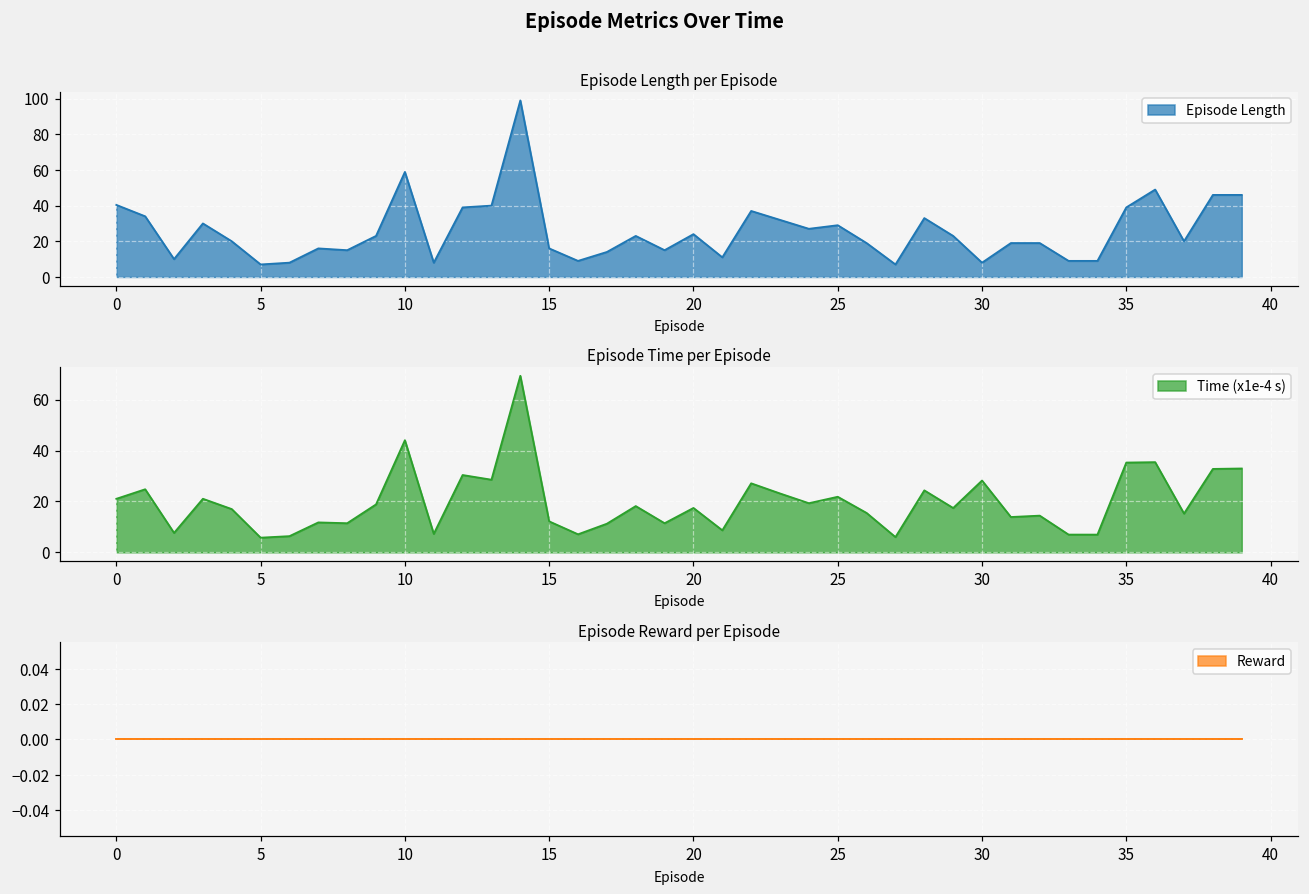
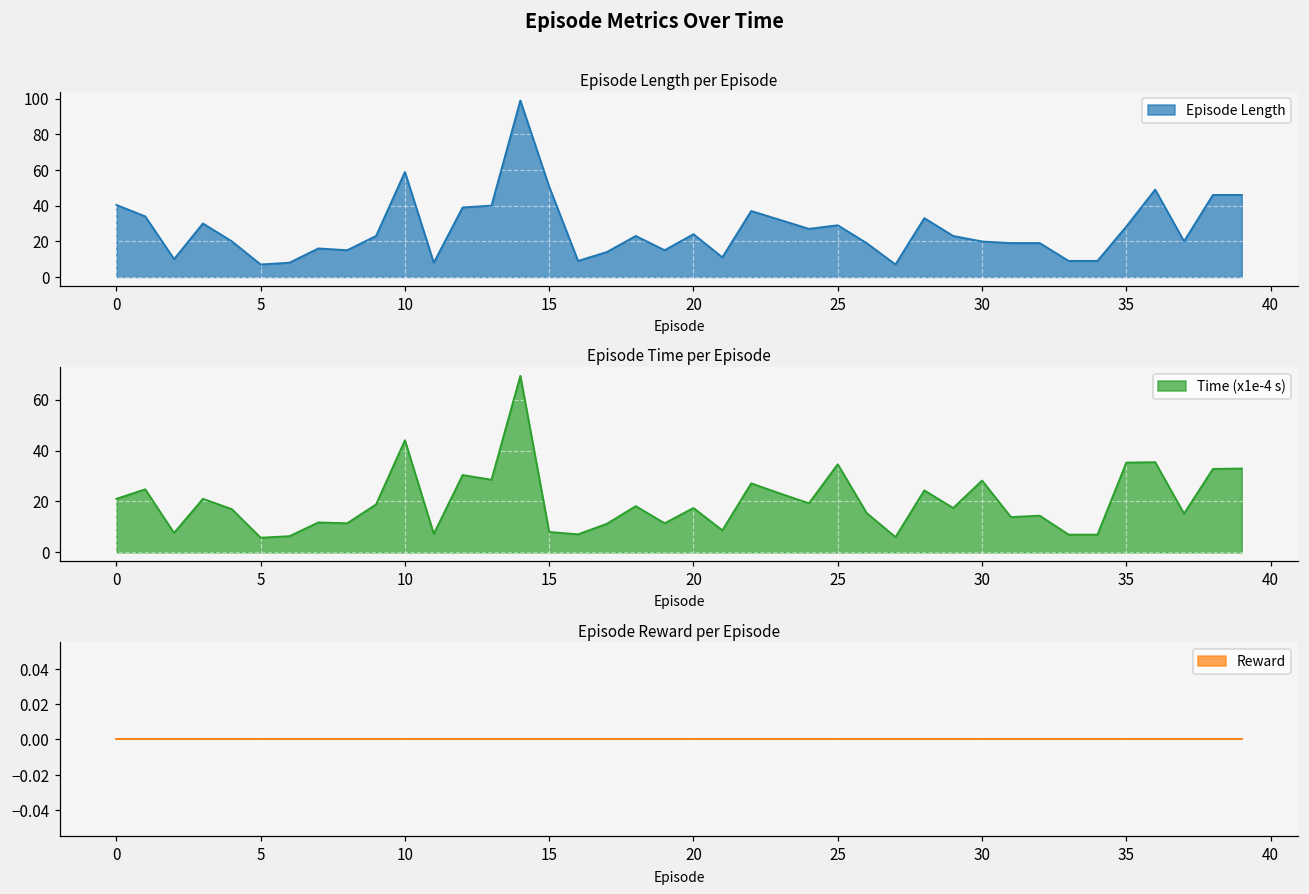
Episode Length per Episode, 15: 16 -> 51
Episode Length per Episode, 30: 8 -> 20
Episode Length per Episode, 35: 39 -> 28
Episode Time per Episode, 15: 12 -> 8
Episode Time per Episode, 25: 22 -> 35
